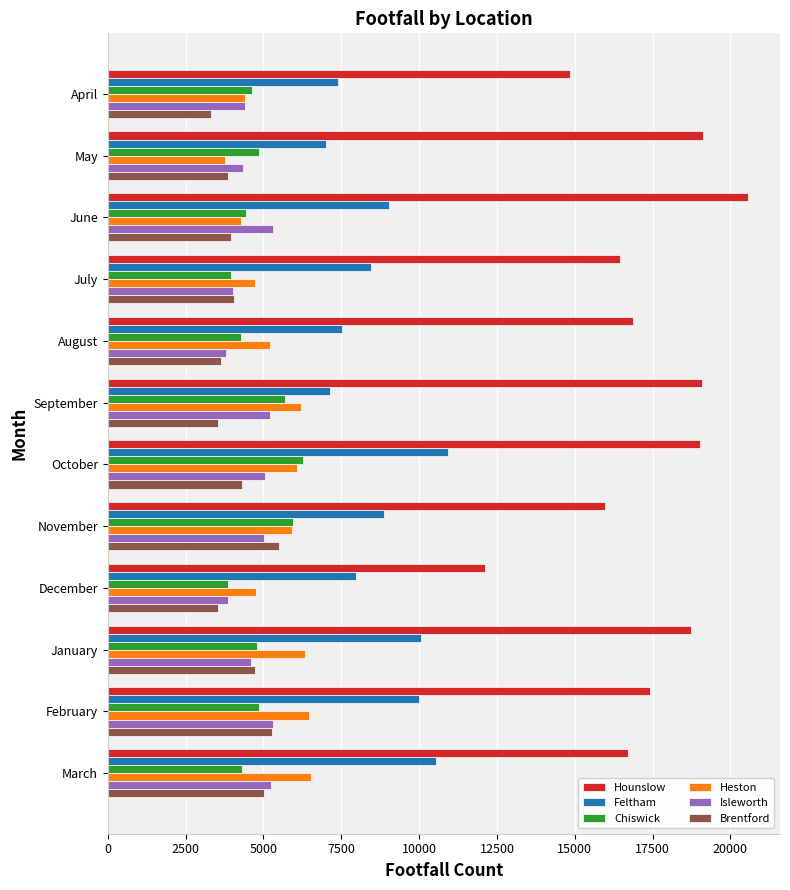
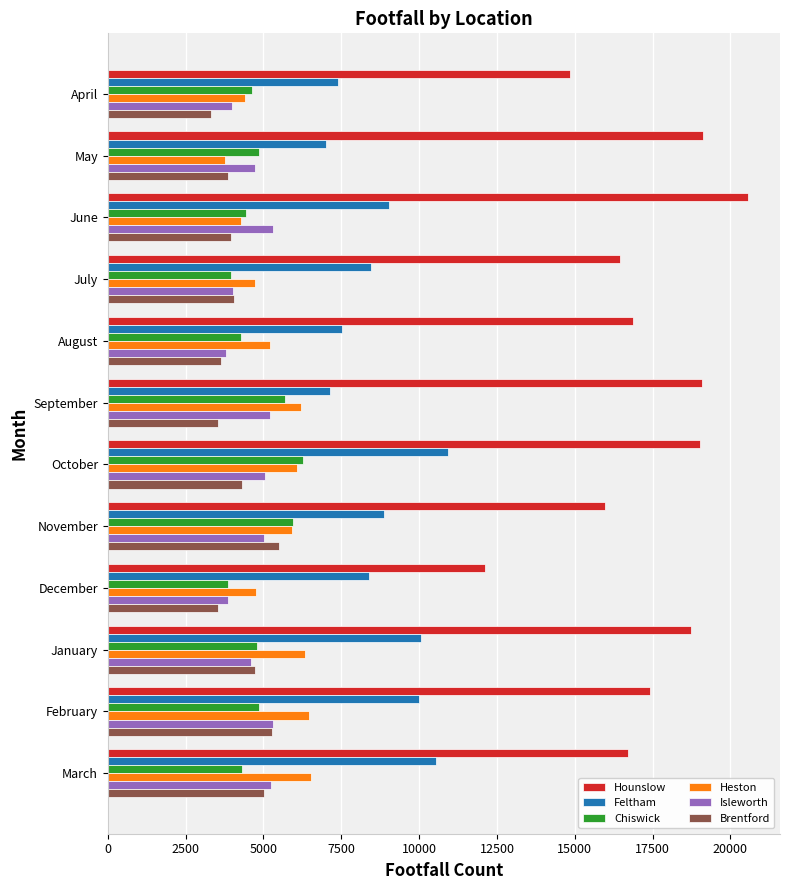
Isleworth, April: 4400 -> 4000
Isleworth, May: 4400 -> 4700
Feltham, December: 8000 -> 8400
